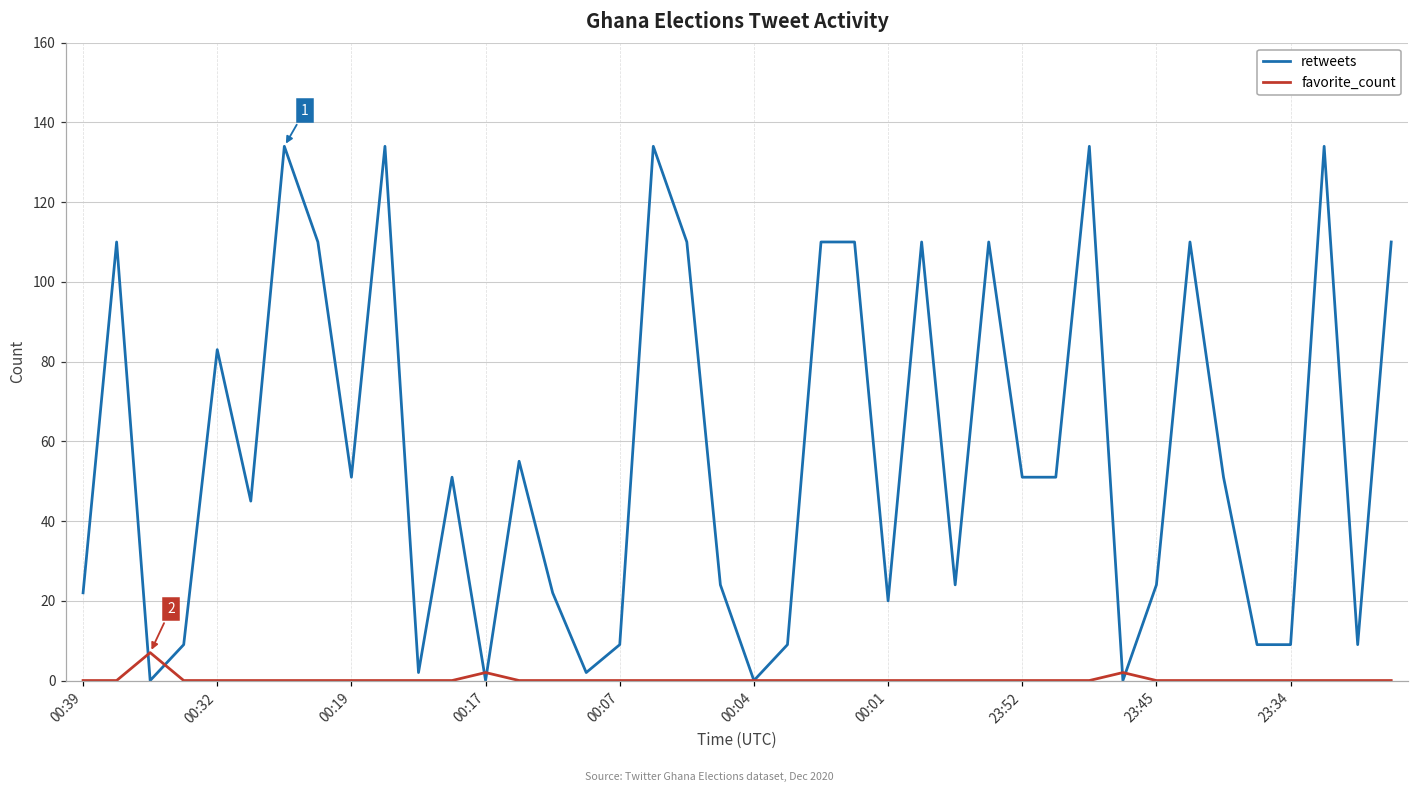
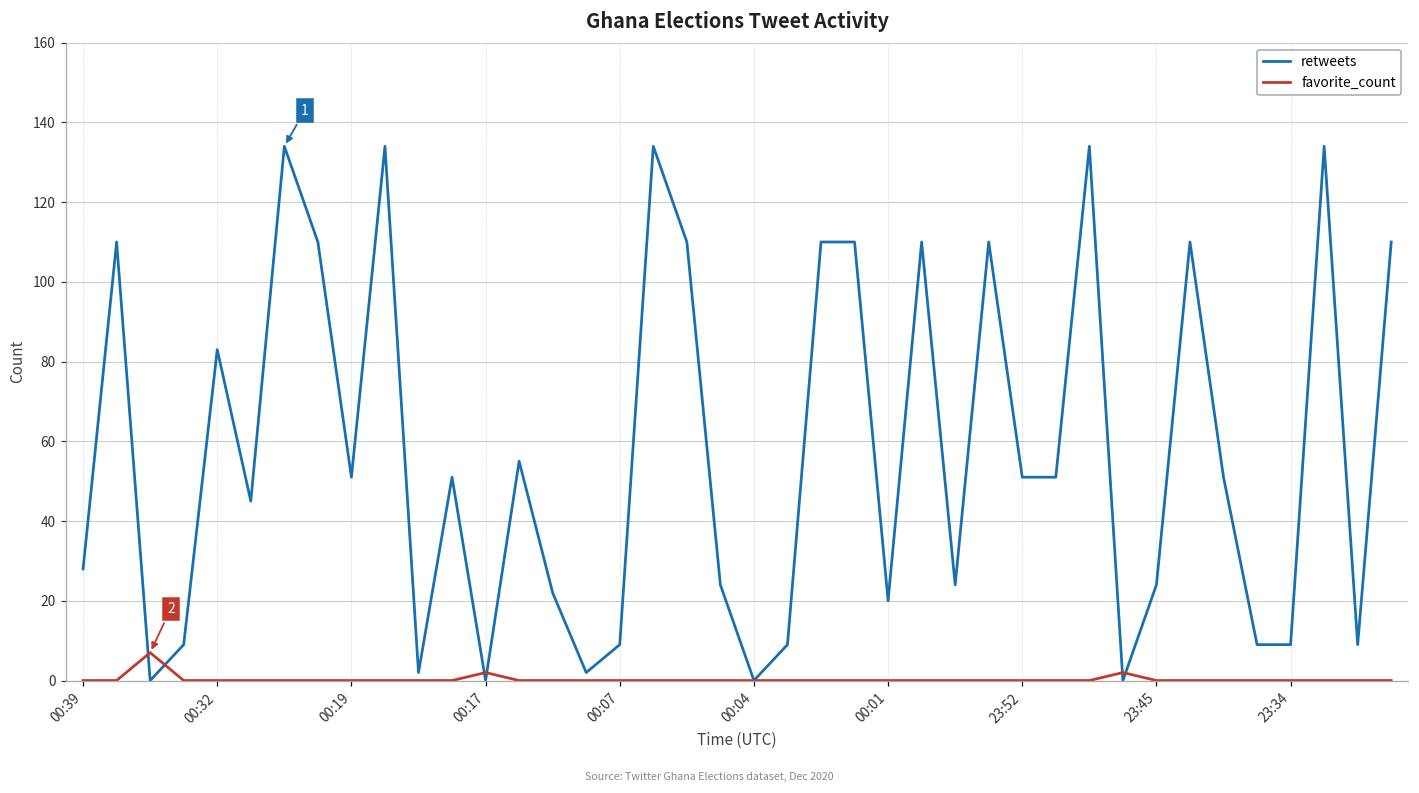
retweets, 00:39: 22 -> 28
